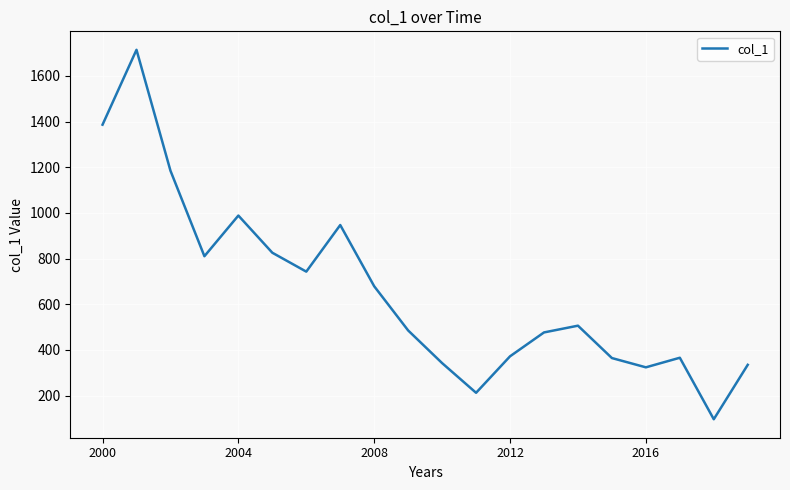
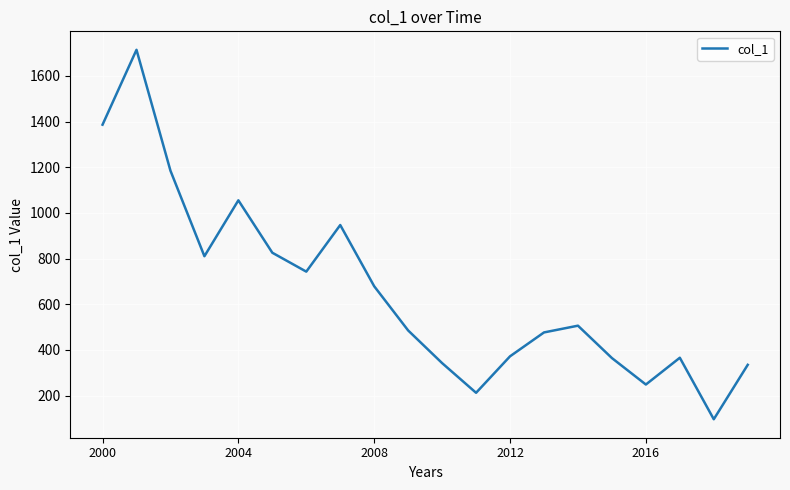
2004: 990 -> 1060
2016: 320 -> 250
